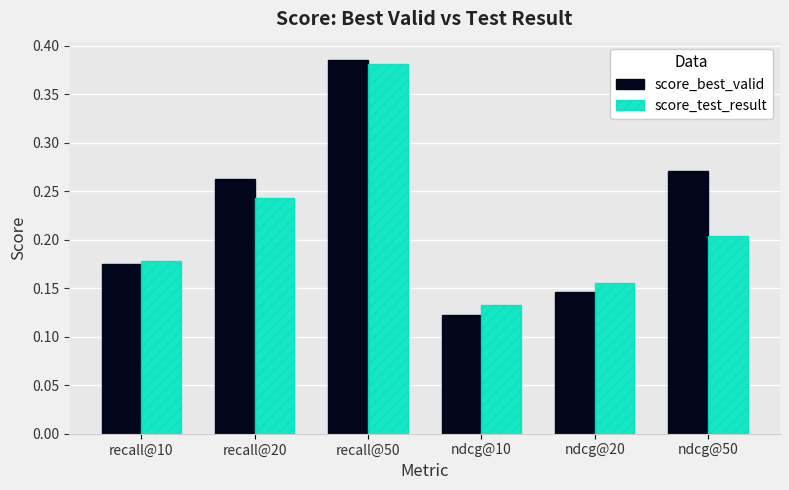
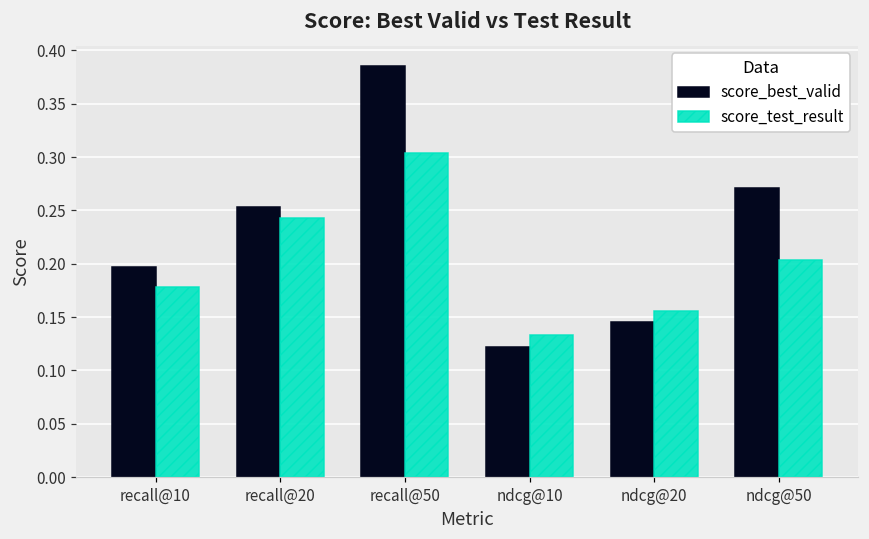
score_best_valid, recall@10: 0.17 -> 0.20
score_best_valid, recall@20: 0.26 -> 0.25
score_test_result, recall@50: 0.38 -> 0.30
